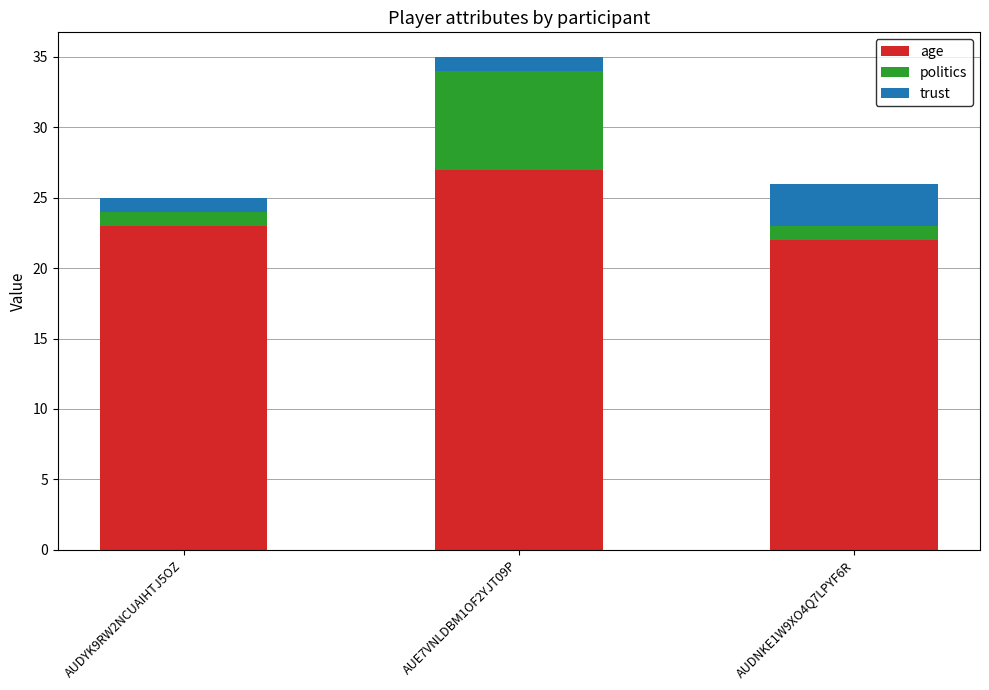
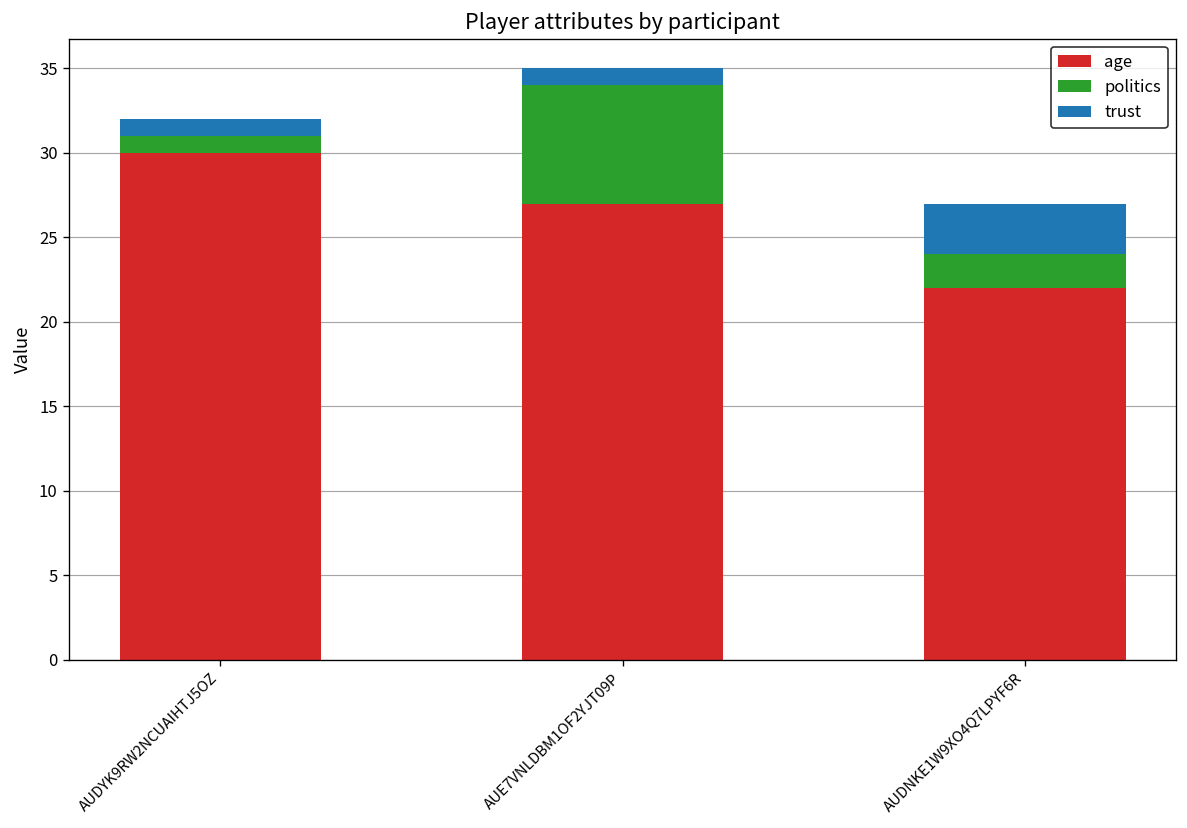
age, AUDYK9RW2NCUAIHTJ5OZ: 23 -> 30
politics, AUDNKE1W9XO4Q7LPYF6R: 1 -> 2
